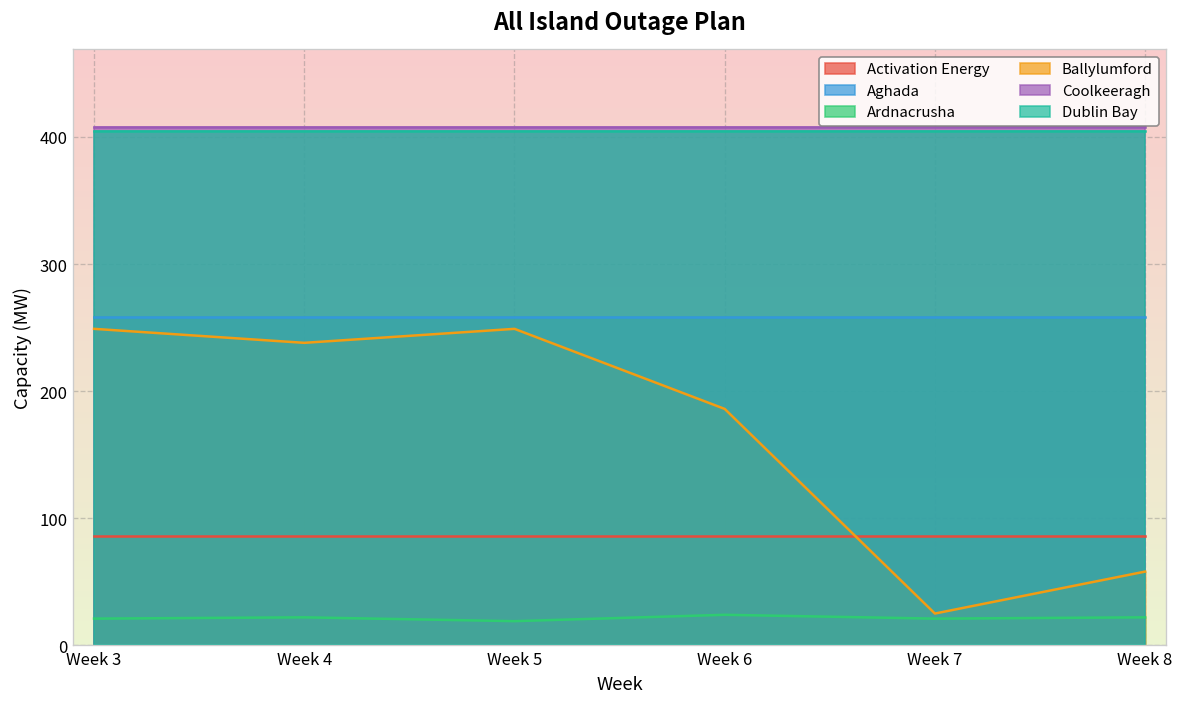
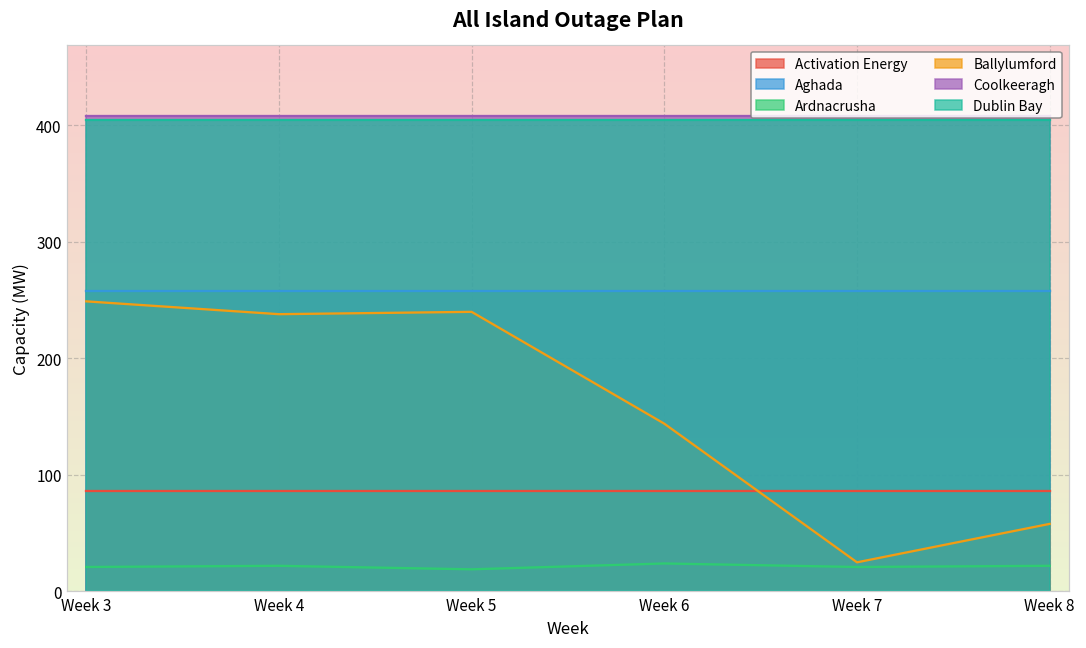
Ballylumford, Week 5: 249 -> 240
Ballylumford, Week 6: 186 -> 144
